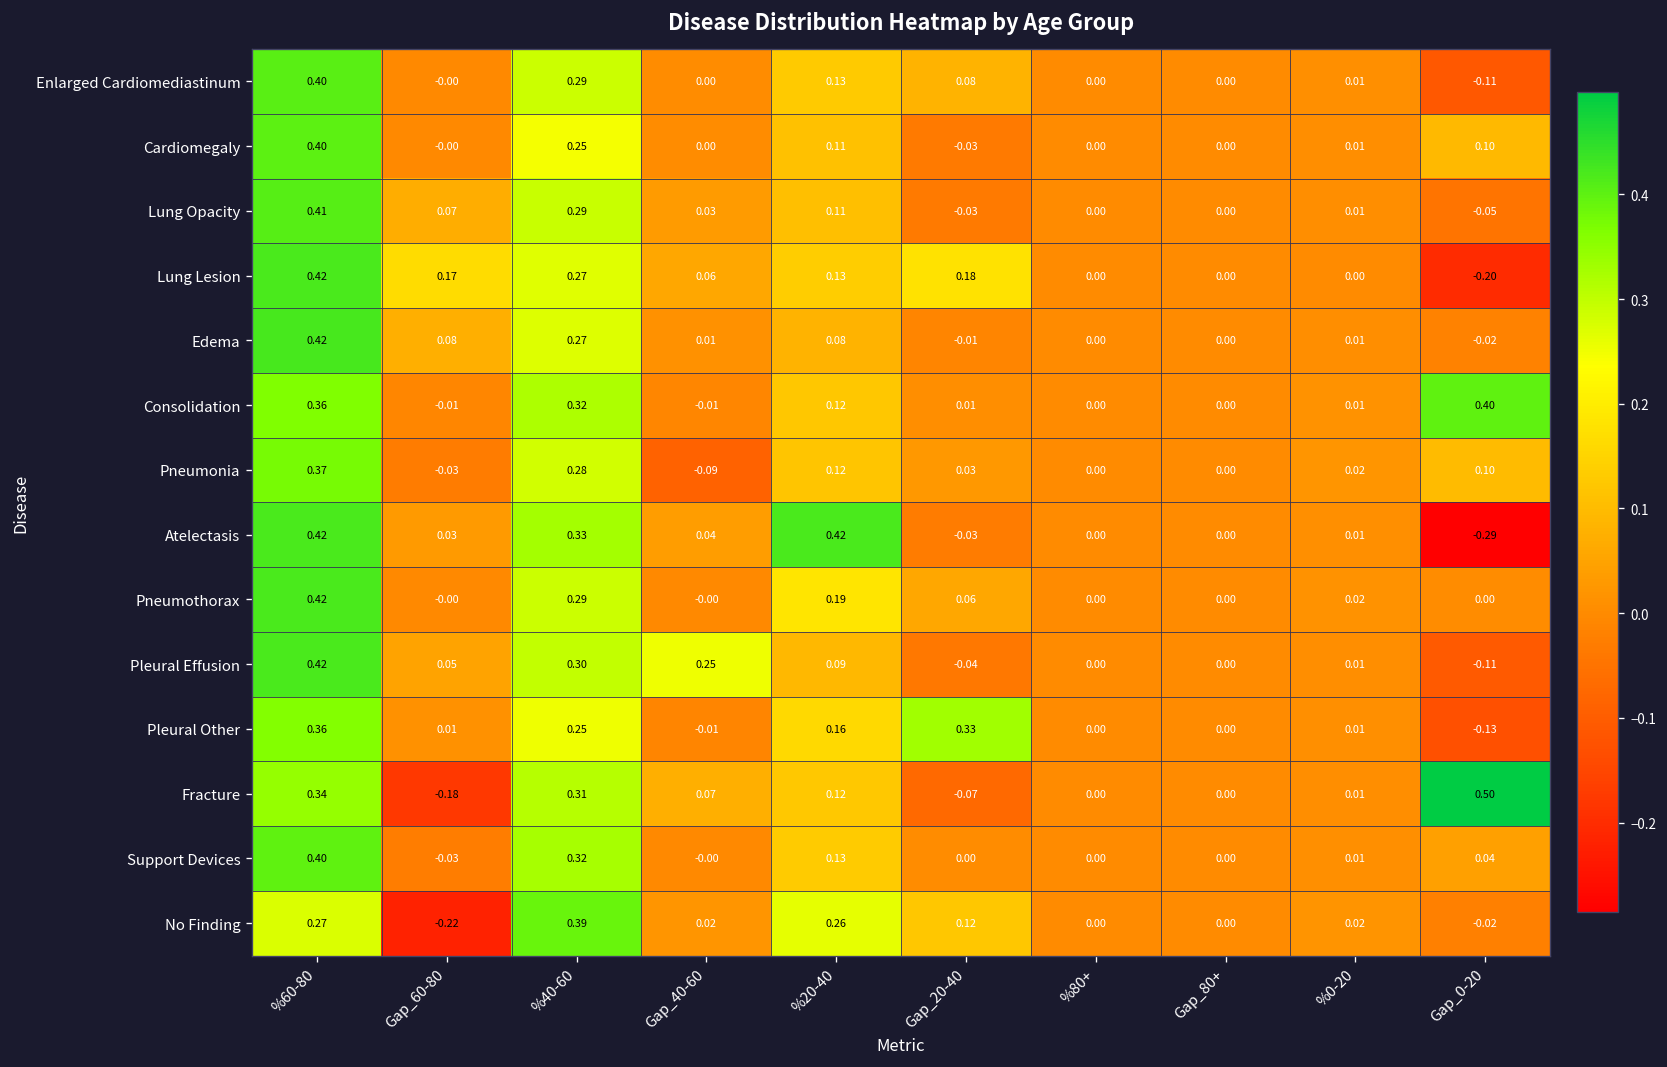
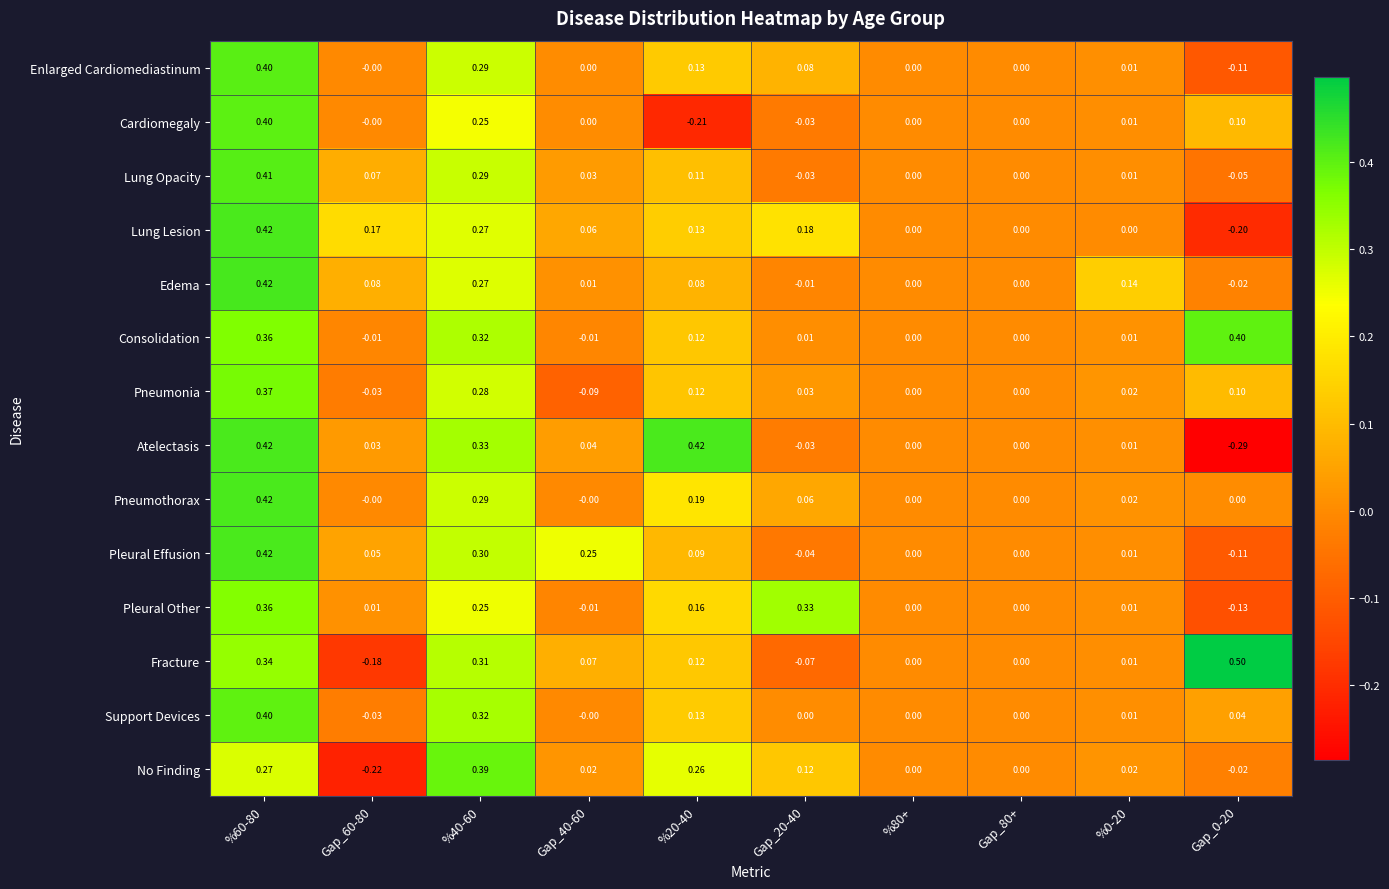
Cardiomegaly, %20-40: 0.11 -> -0.21
Edema, %0-20: 0.01 -> 0.14
